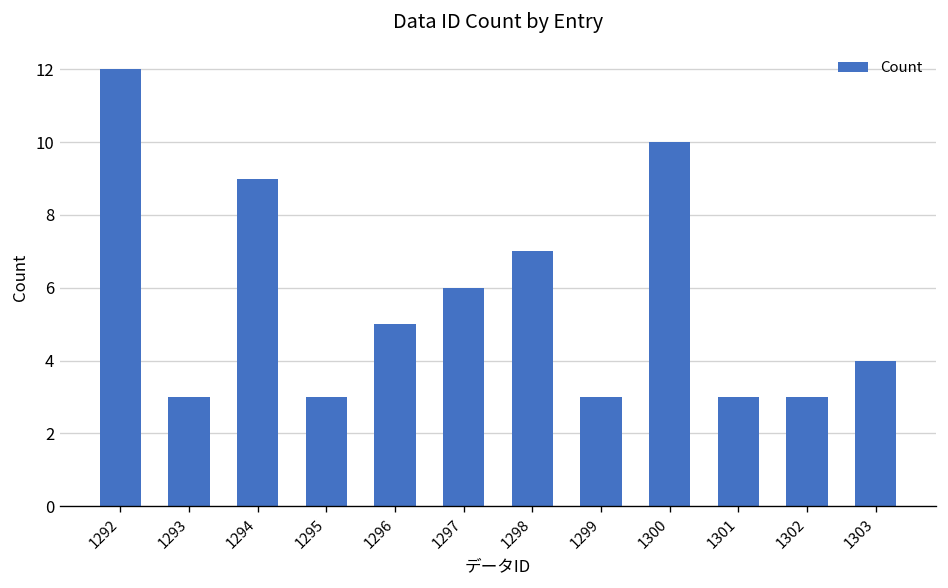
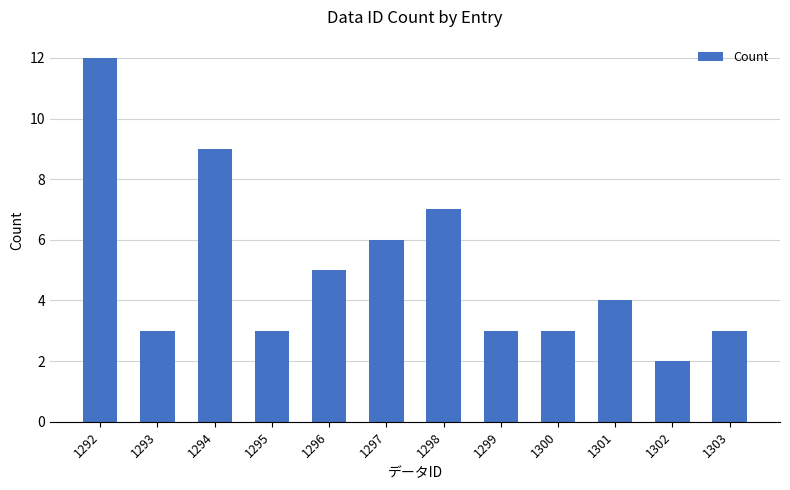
1300: 10 -> 3
1301: 3 -> 4
1302: 3 -> 2
1303: 4 -> 3
